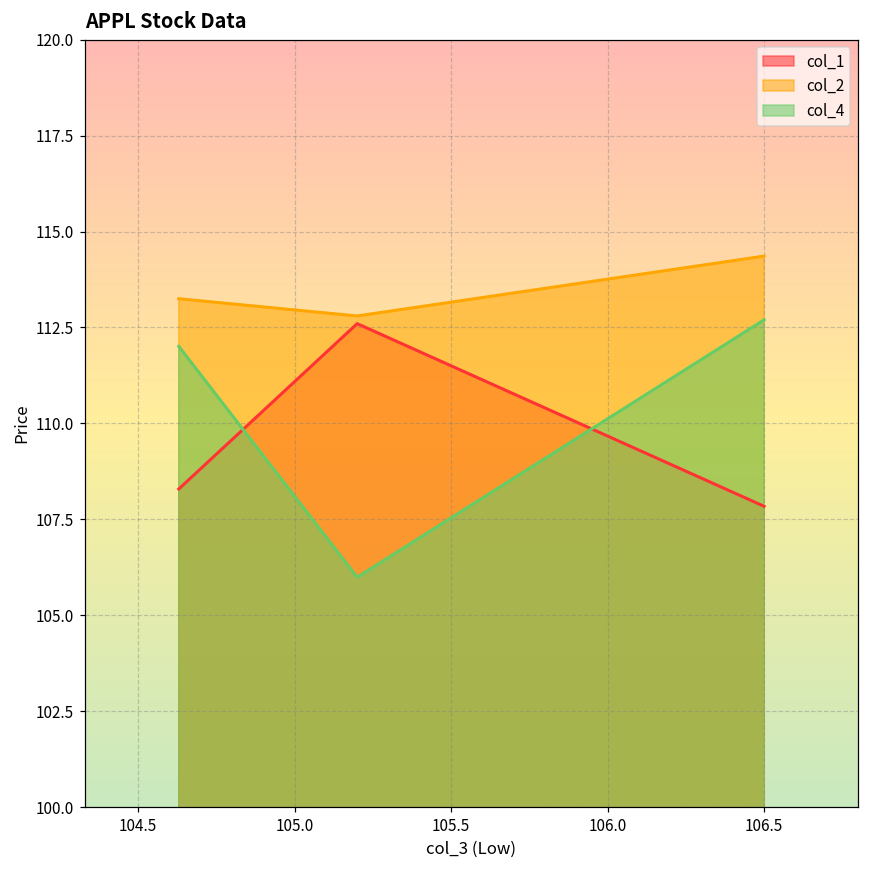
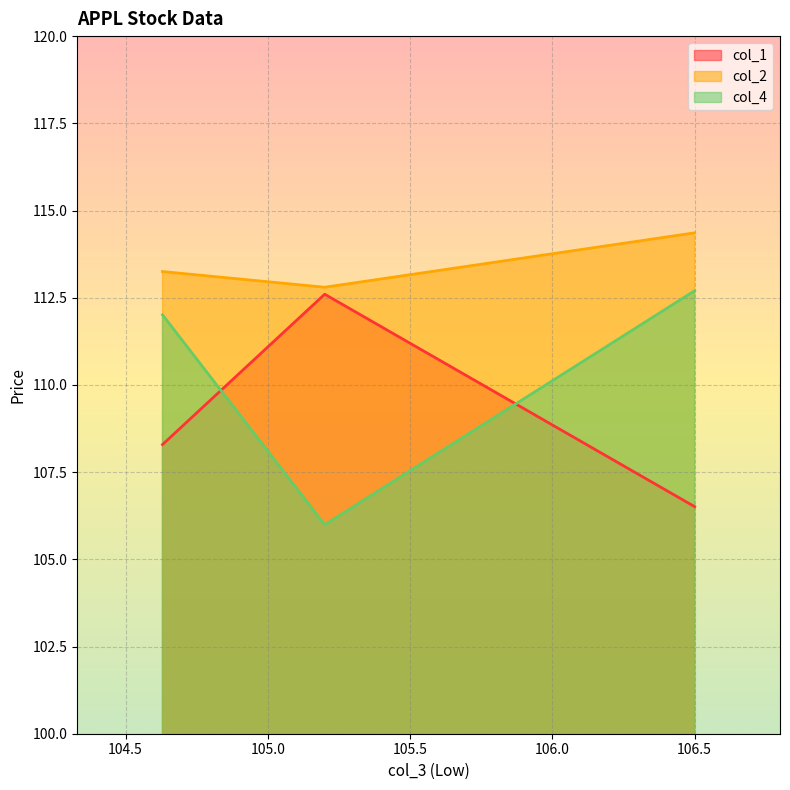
col_1, 106.5: 107.8 -> 106.5
